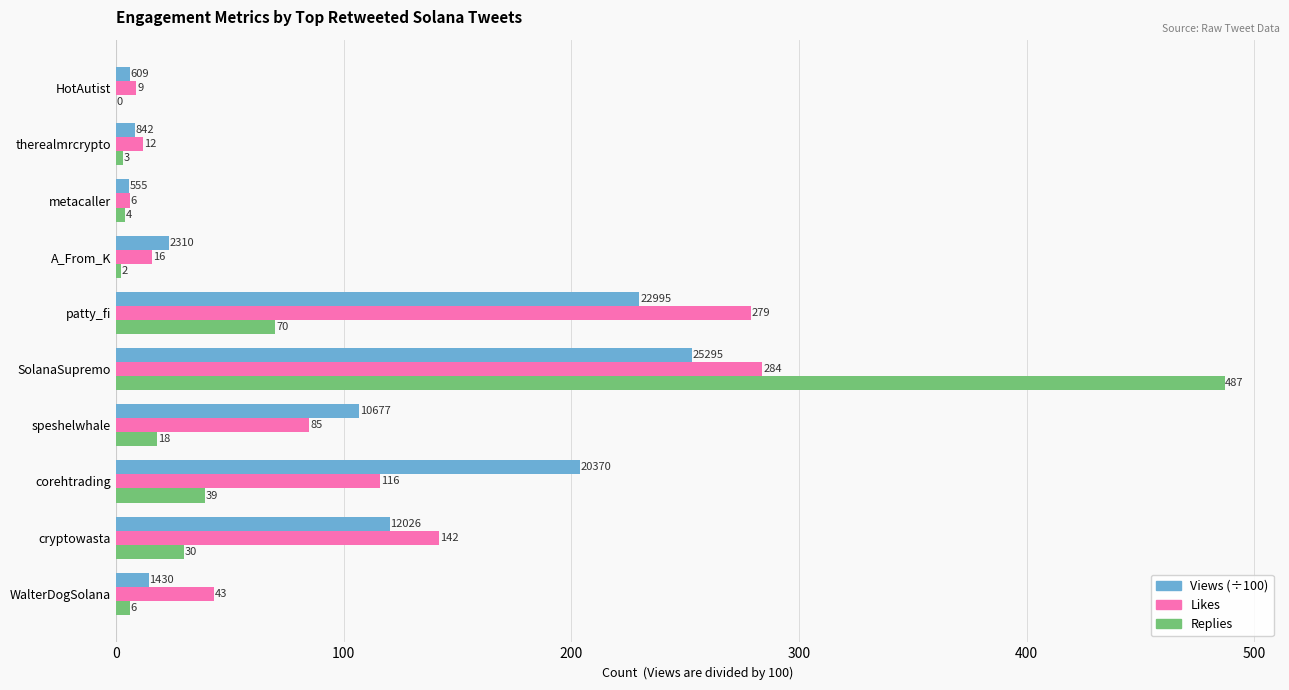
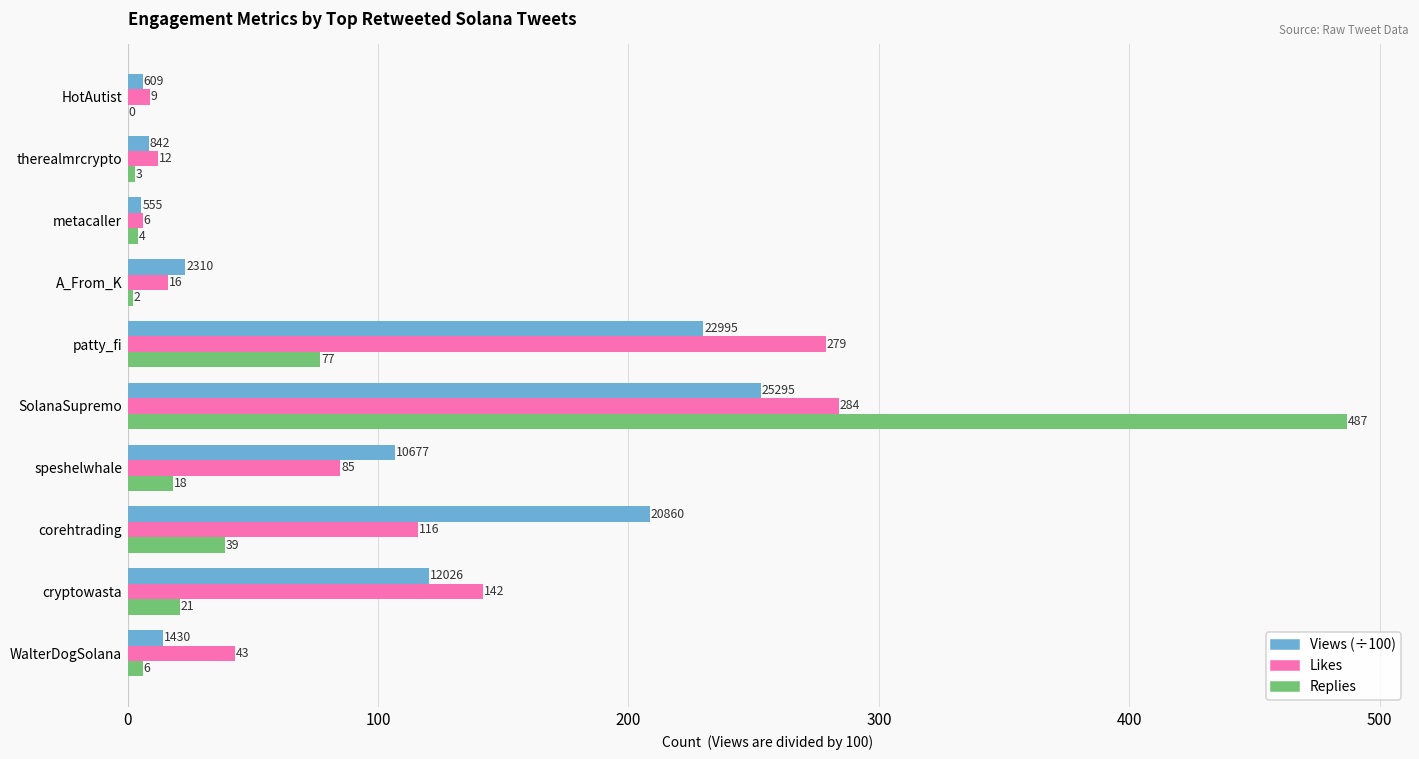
Replies, patty_fi: 70 -> 77
Views (÷100), corehtrading: 20370 -> 20860
Replies, cryptowasta: 30 -> 21
